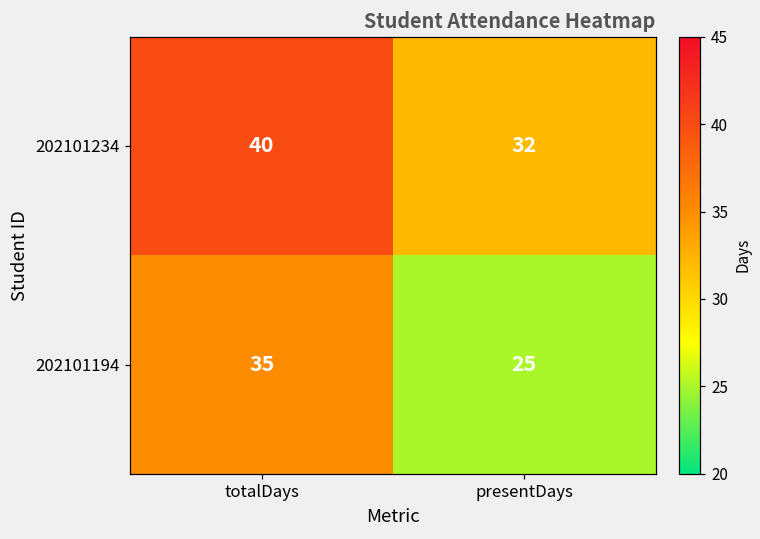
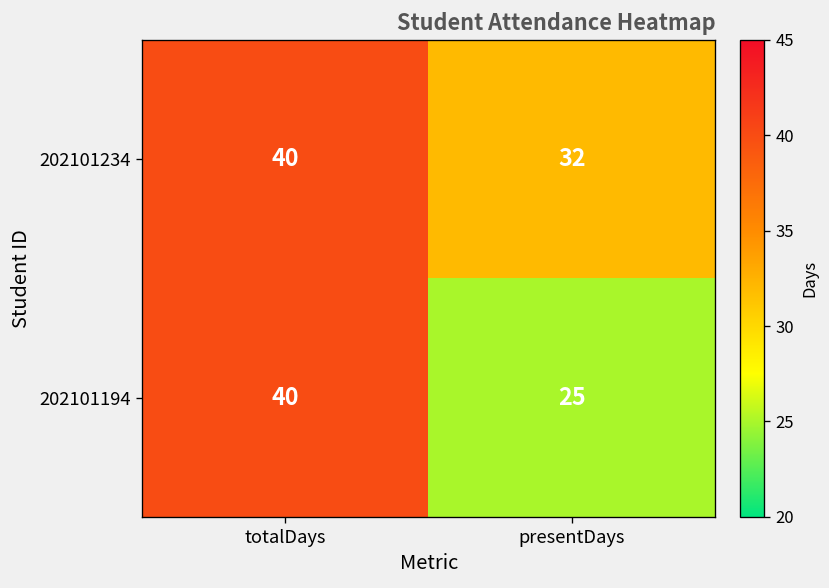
202101194, totalDays: 35 -> 40
